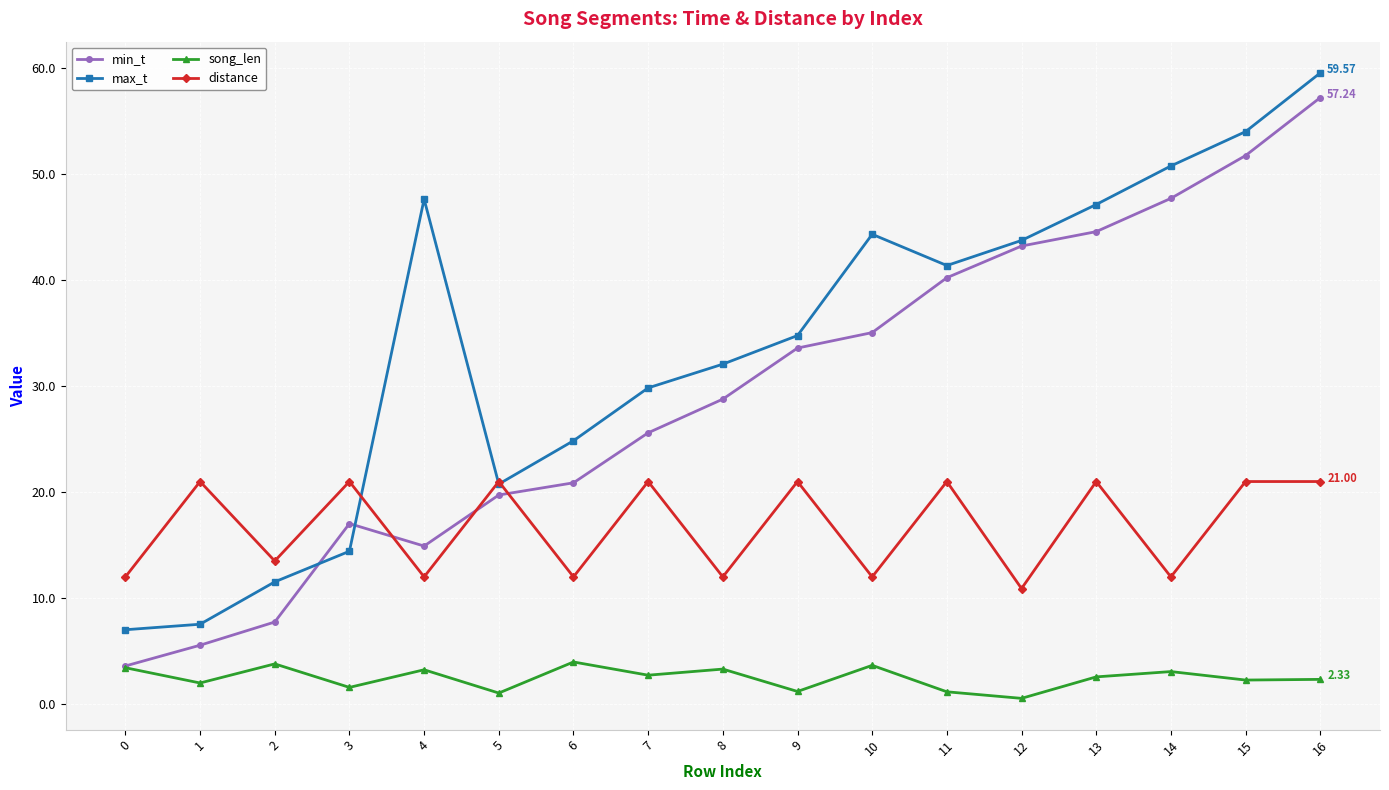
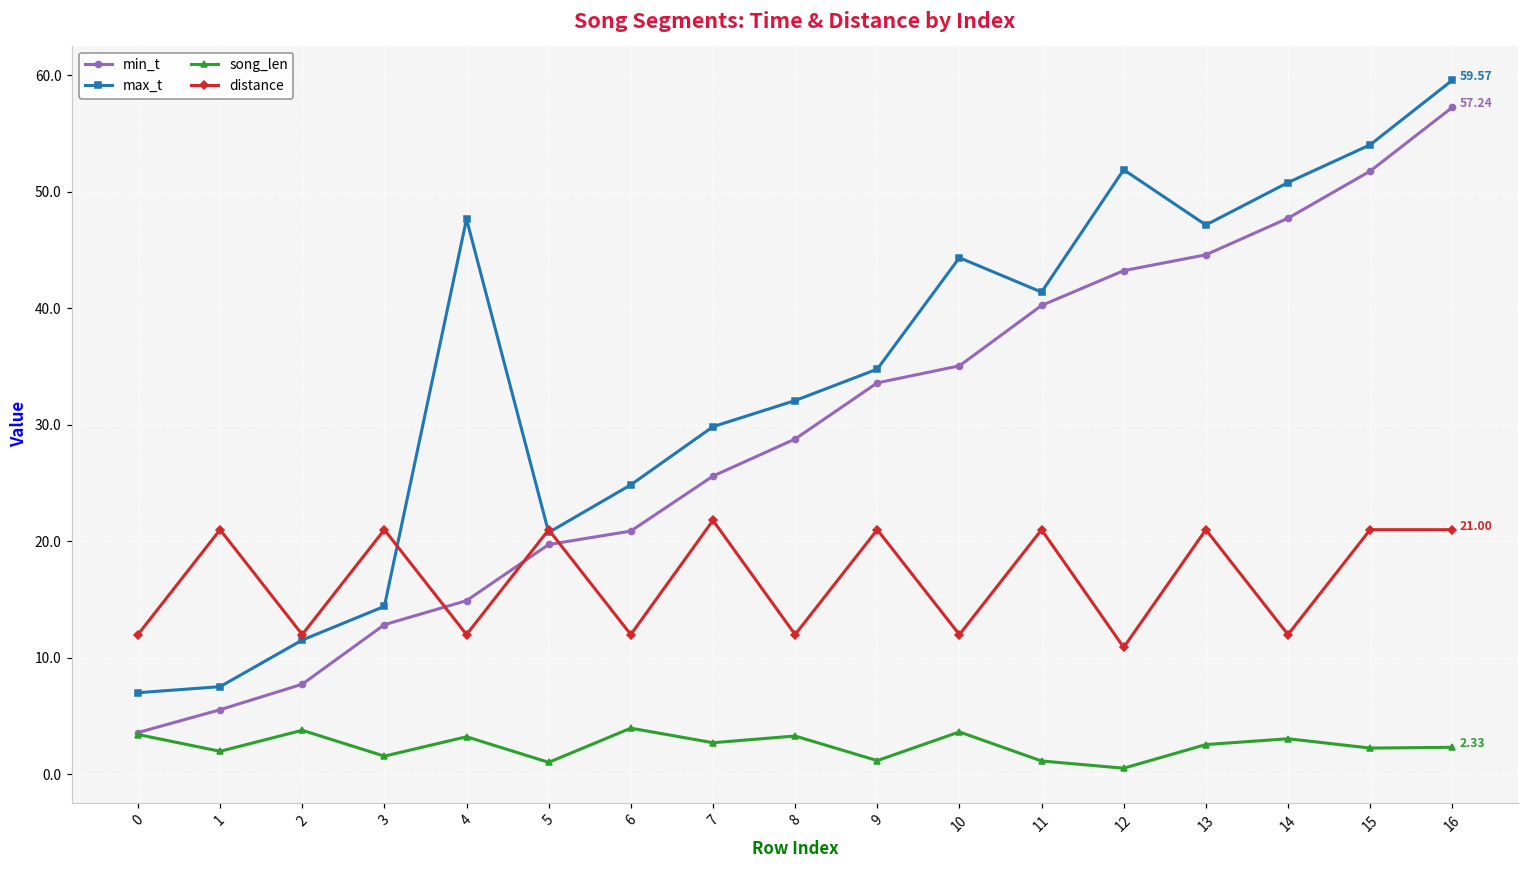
distance, 2: 13.5 -> 12.0
min_t, 3: 17.0 -> 12.9
distance, 7: 21.0 -> 21.8
max_t, 12: 43.8 -> 51.9
